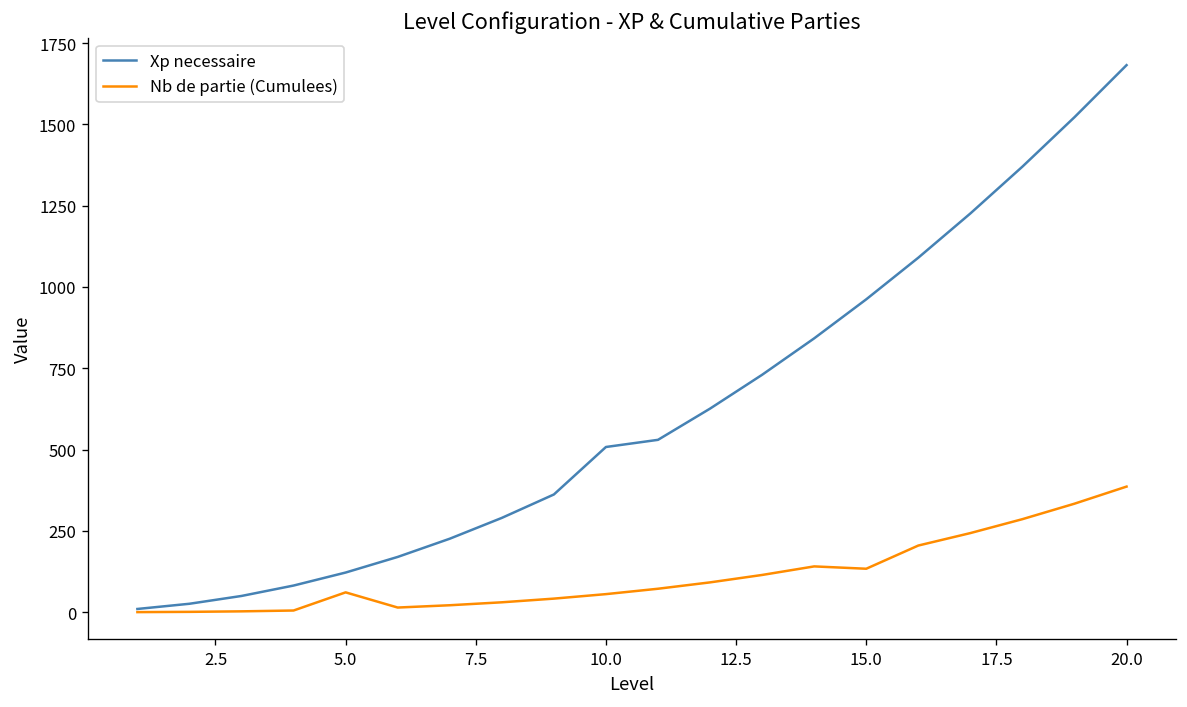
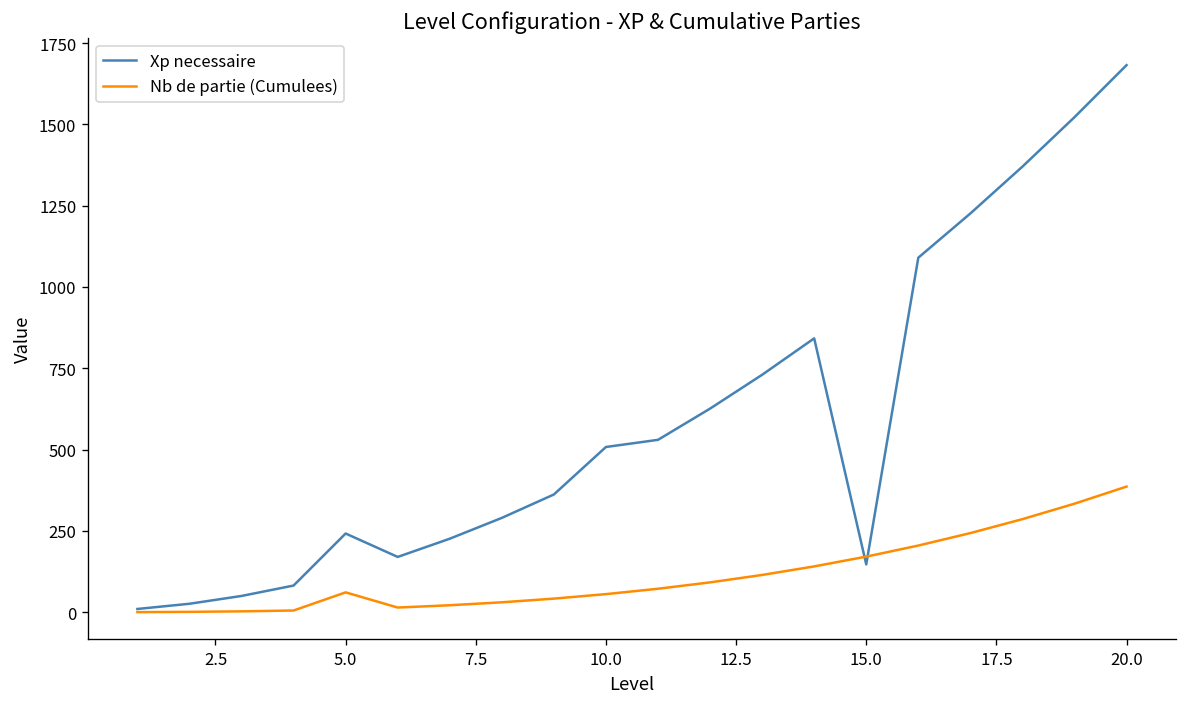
Xp necessaire, 5.0: 120 -> 240
Xp necessaire, 15.0: 960 -> 150
Nb de partie (Cumulees), 15.0: 130 -> 170
